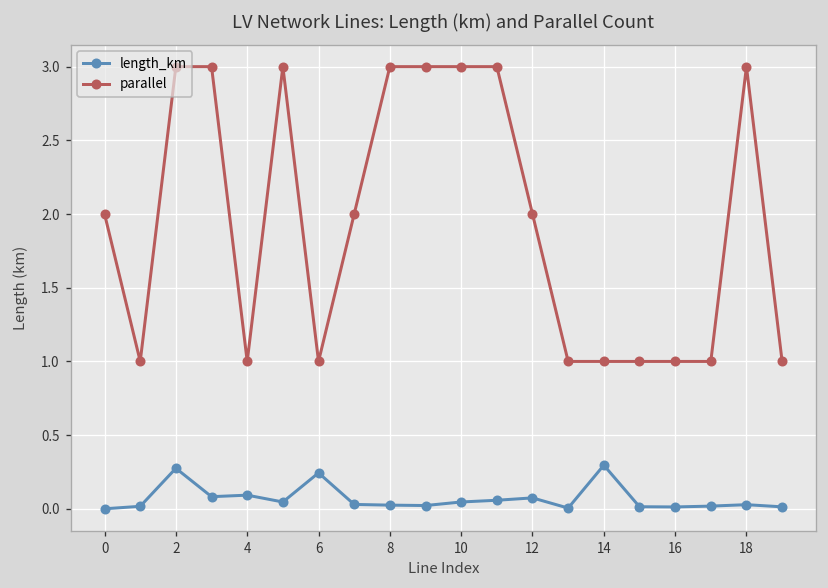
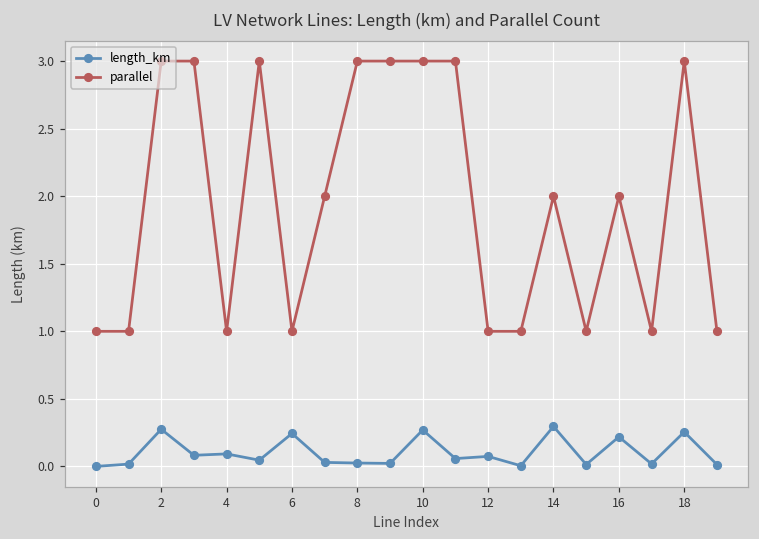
parallel, 0: 2 -> 1
length_km, 10: 0.05 -> 0.27
parallel, 12: 2 -> 1
parallel, 14: 1 -> 2
length_km, 16: 0.01 -> 0.22
parallel, 16: 1 -> 2
length_km, 18: 0.03 -> 0.26
